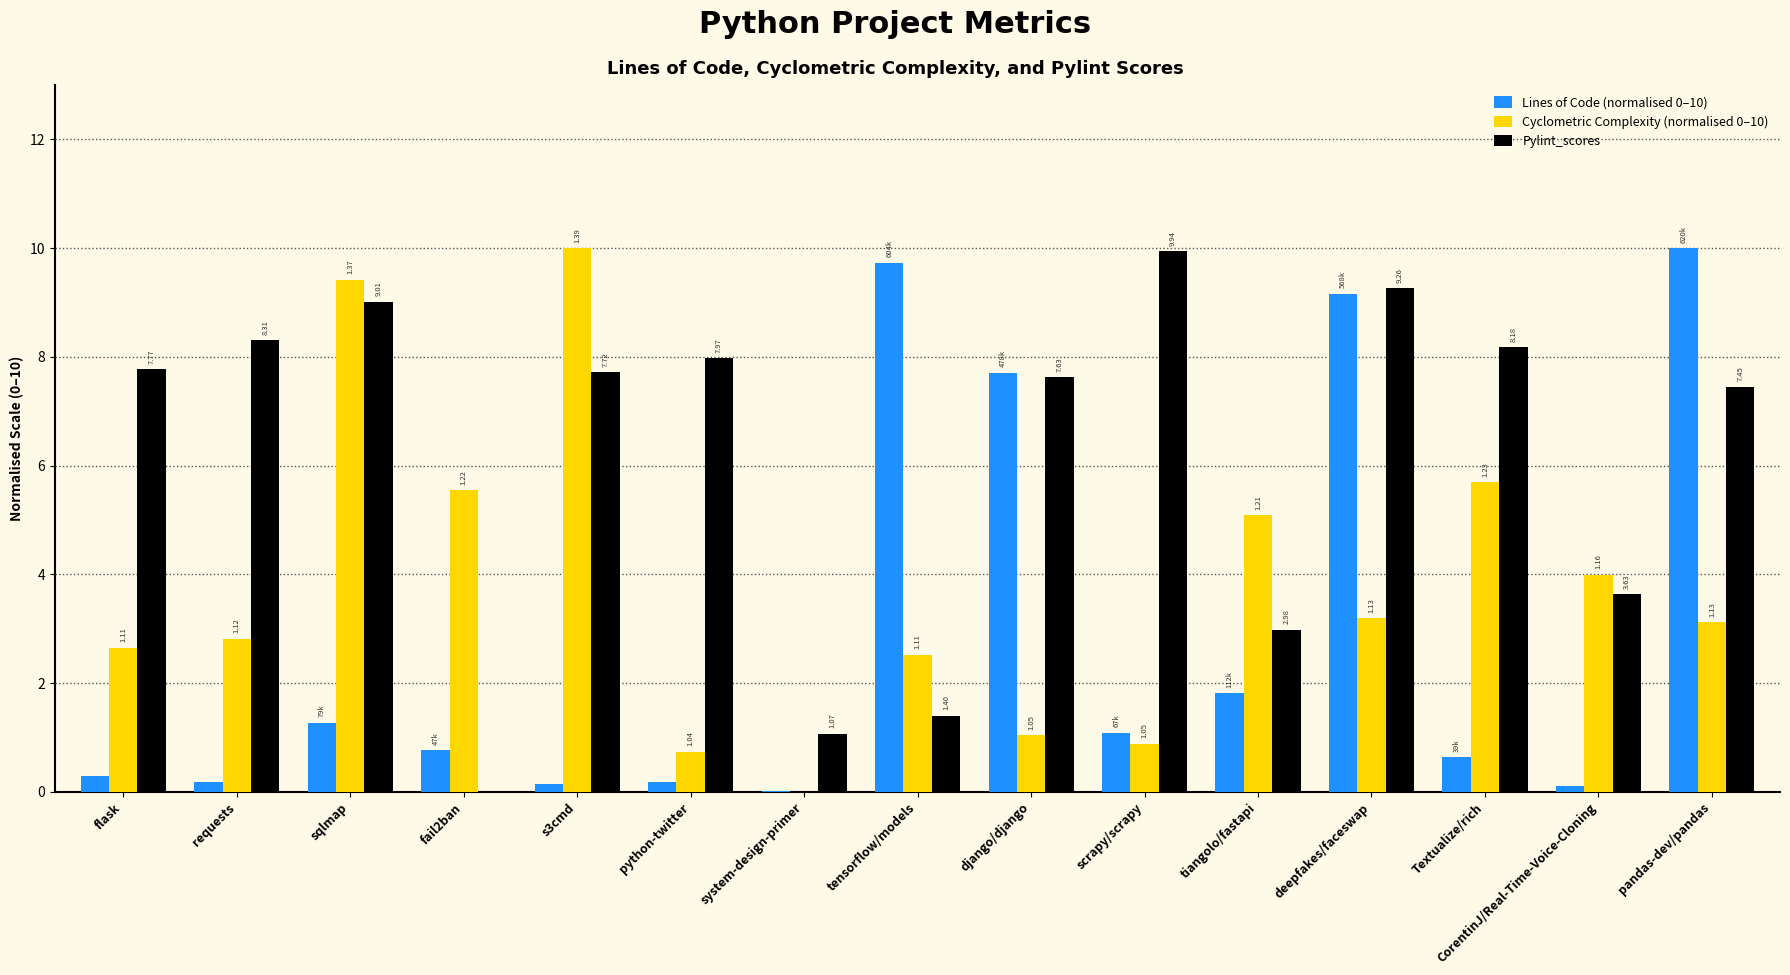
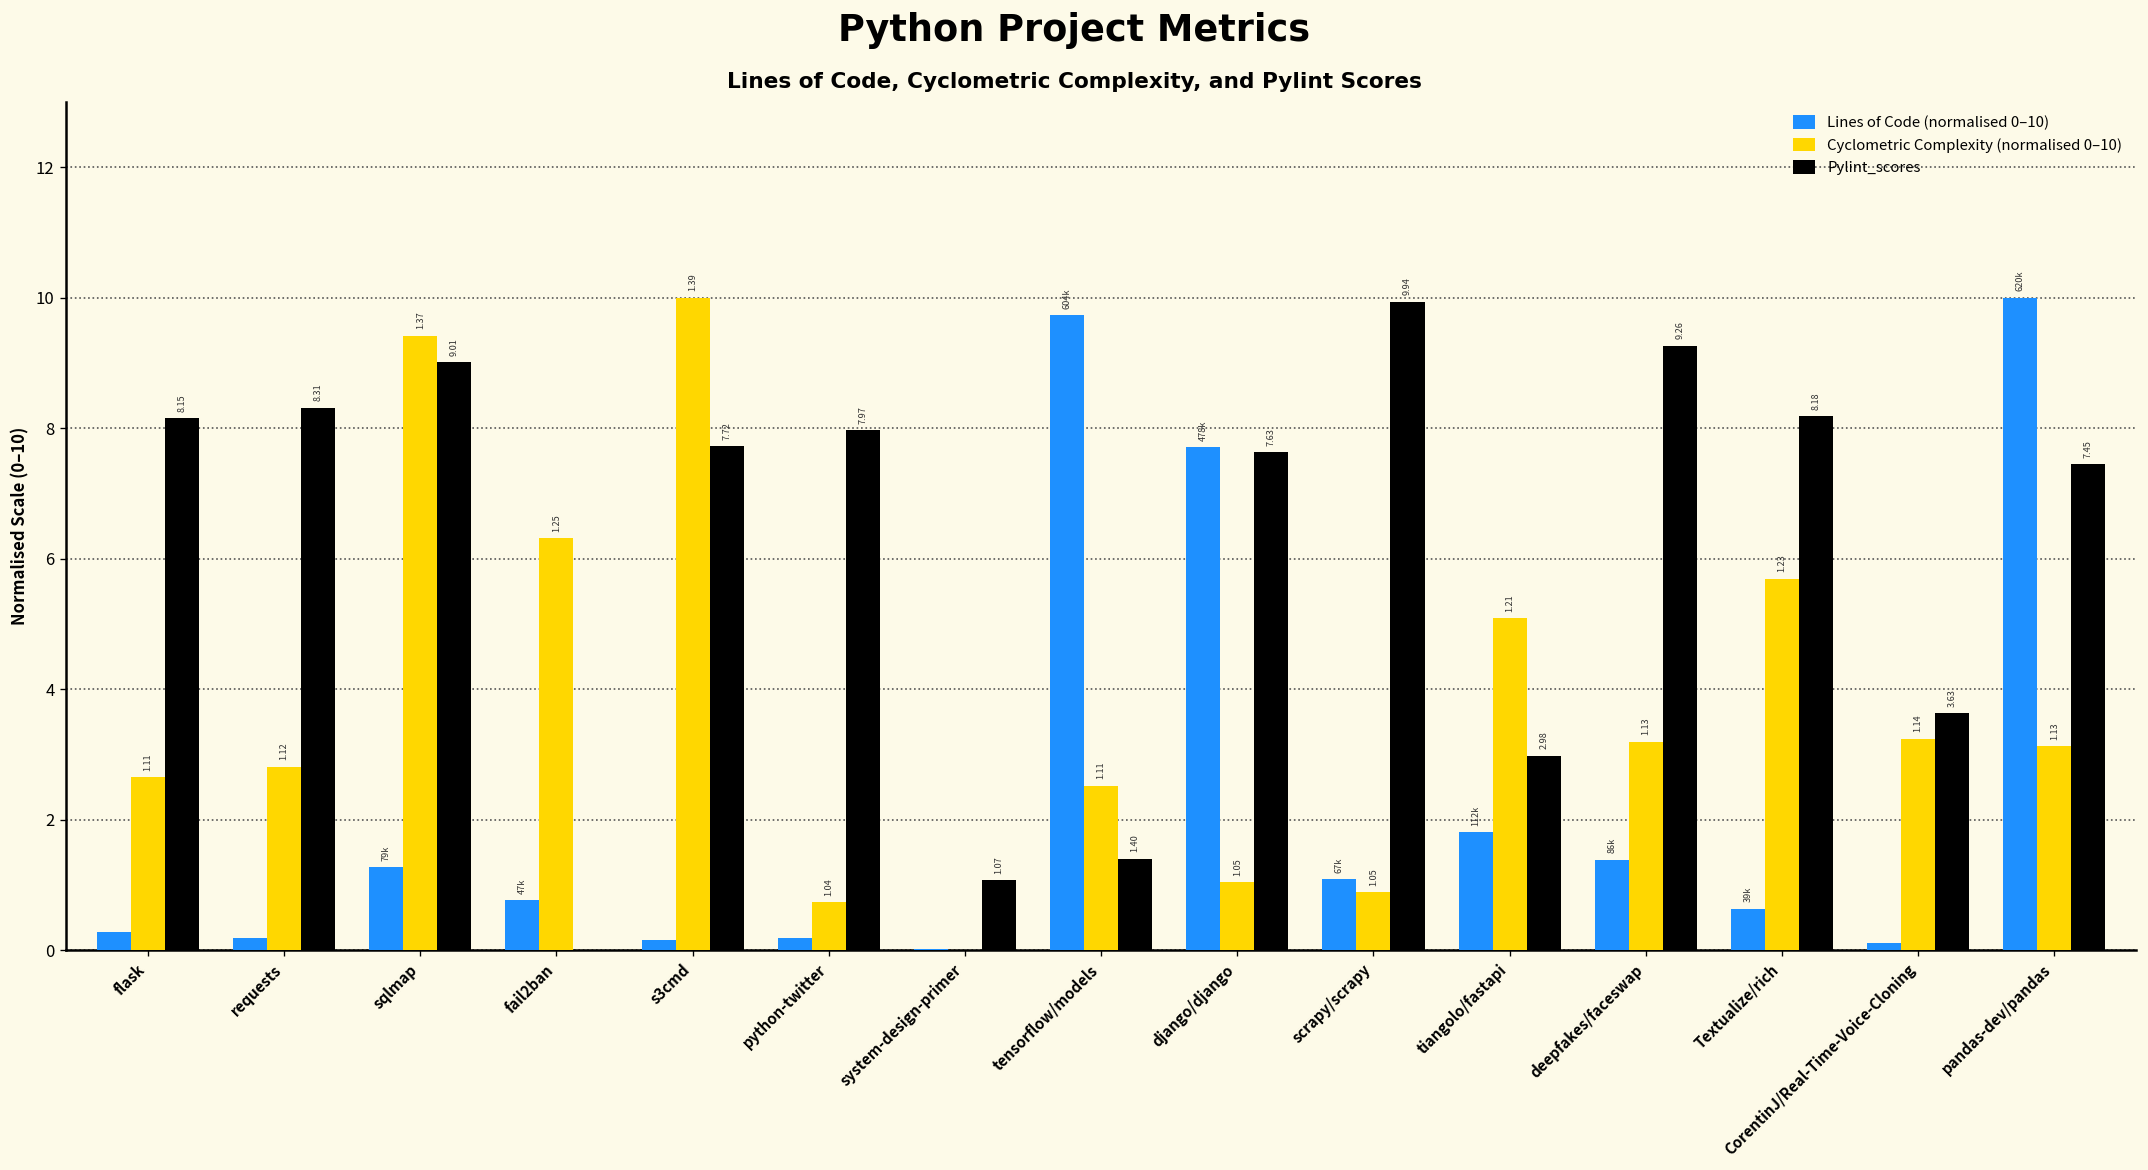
Pylint_scores, flask: 7.77 -> 8.15
Cyclometric Complexity (normalised 0–10), fail2ban: 1.22 -> 1.25
Lines of Code (normalised 0–10), deepfakes/faceswap: 568k -> 86k
Cyclometric Complexity (normalised 0–10), CorentinJ/Real-Time-Voice-Cloning: 1.16 -> 1.14
